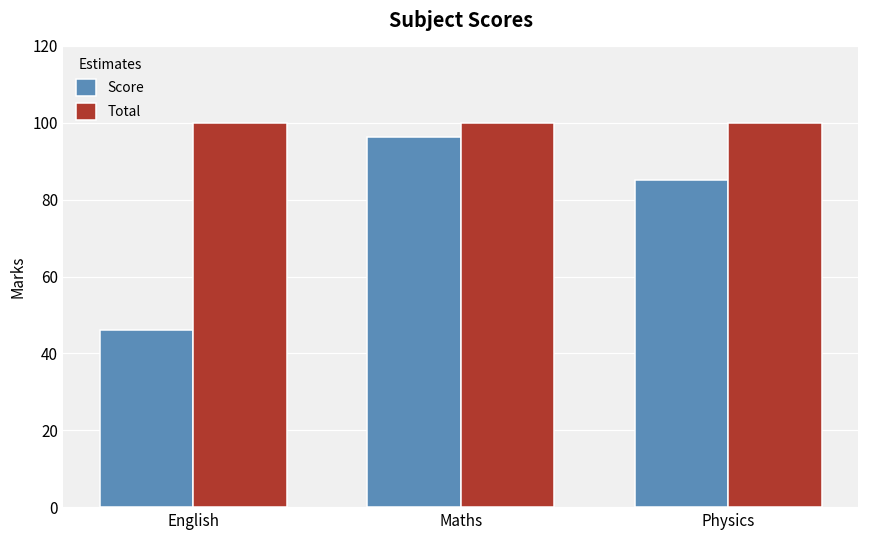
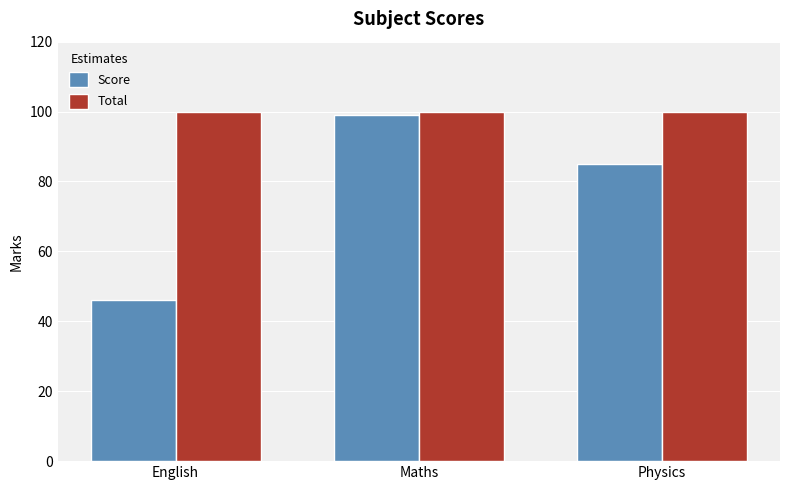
Score, Maths: 96 -> 99
